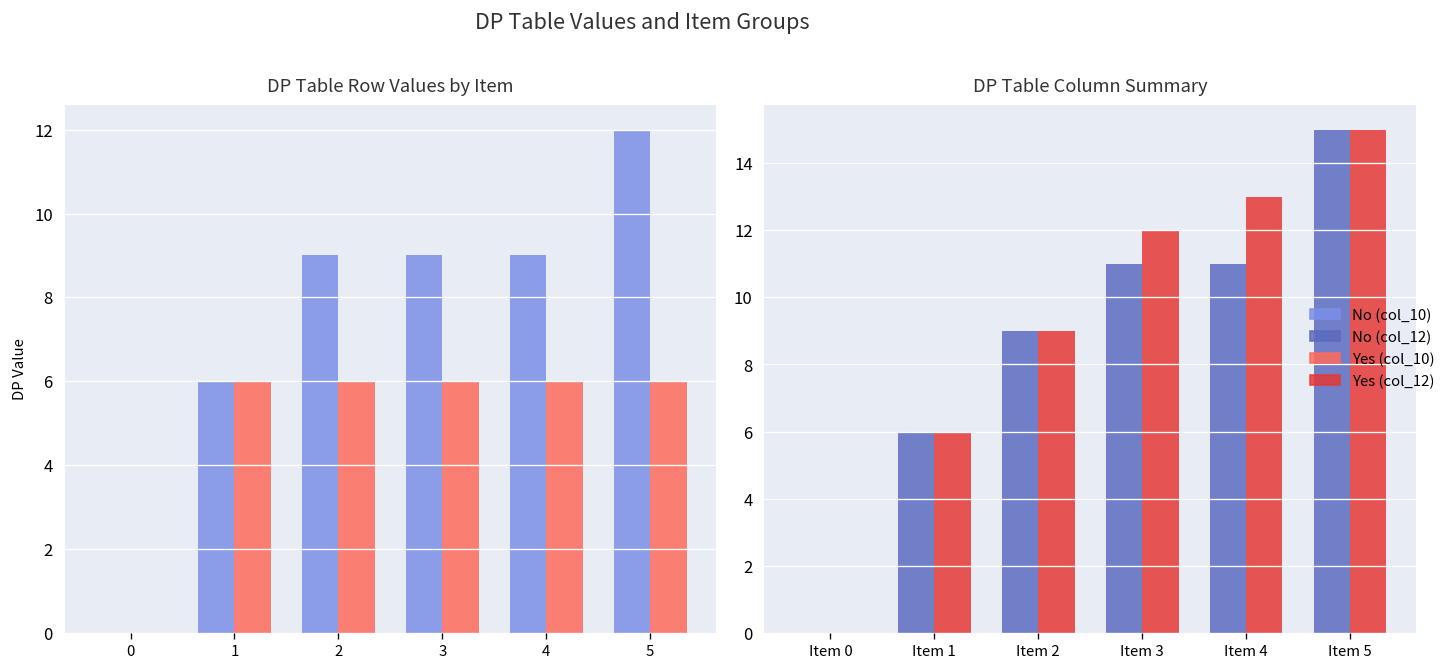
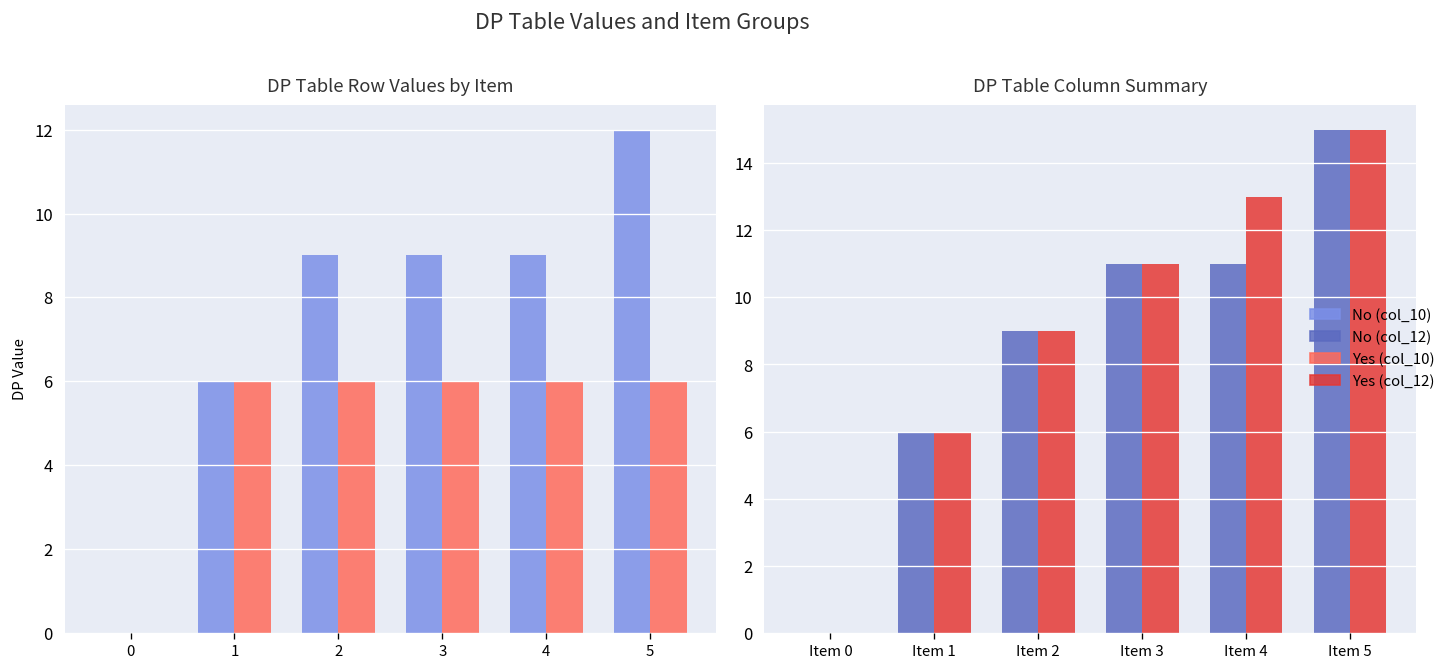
DP Table Column Summary, Yes (col_12), Item 3: 12 -> 11
